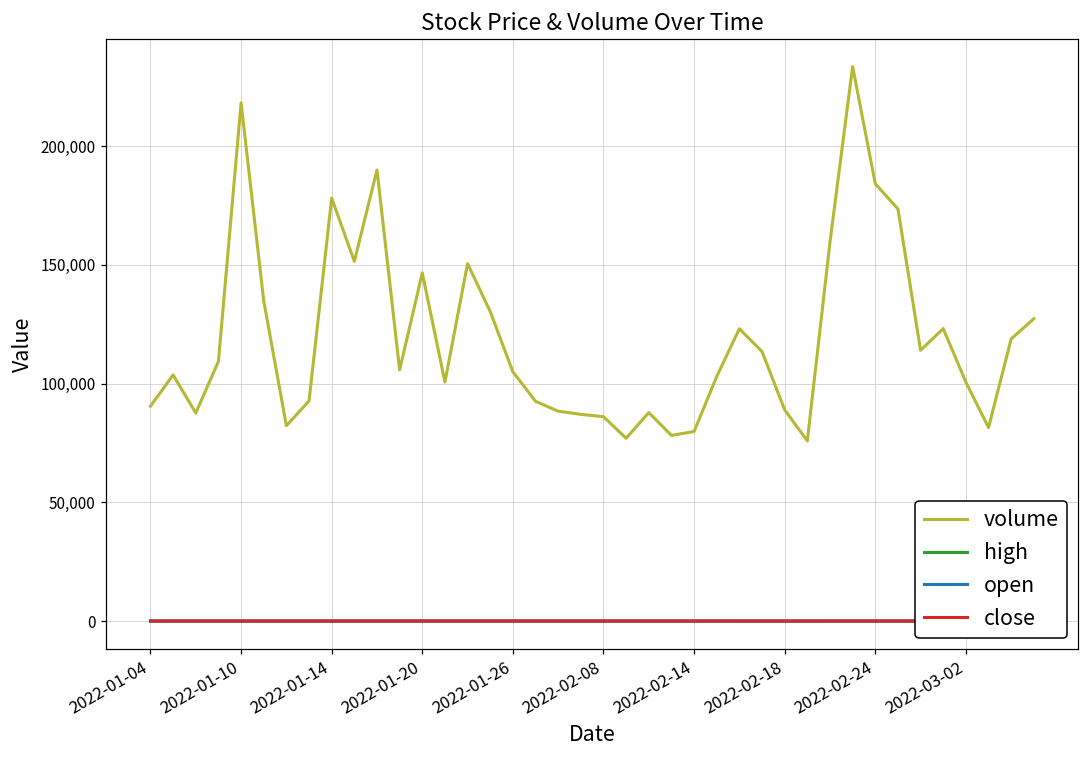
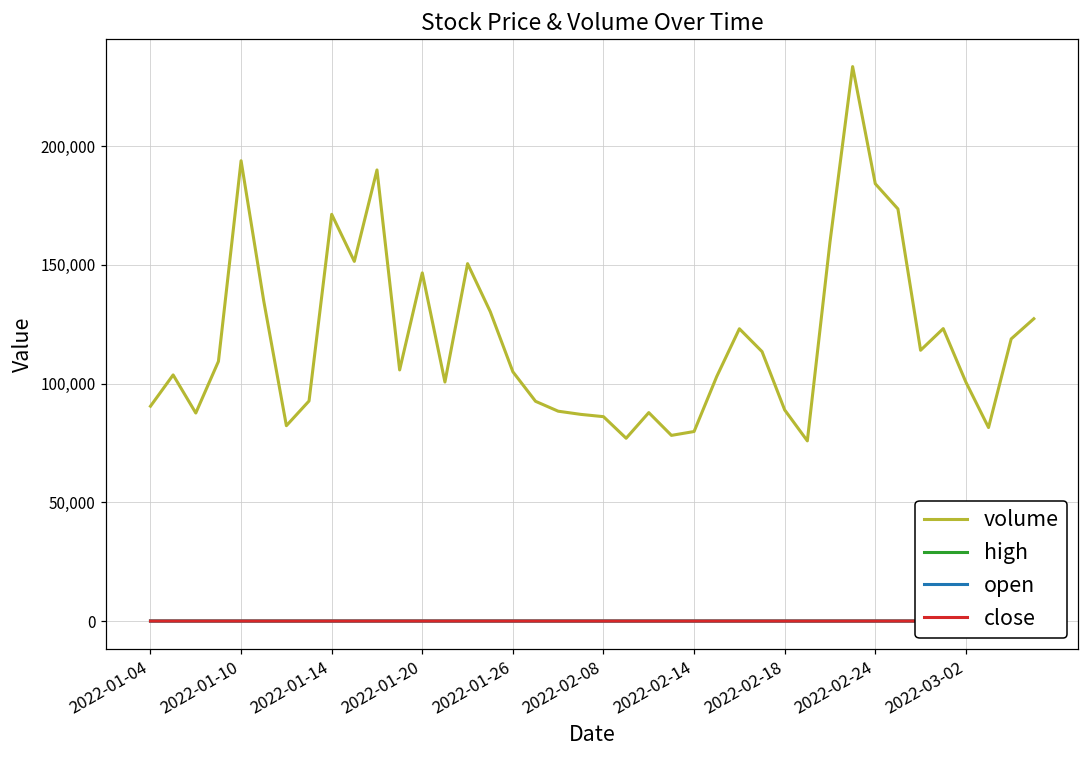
volume, 2022-01-10: 218,000 -> 194,000
volume, 2022-01-14: 178,000 -> 171,000
